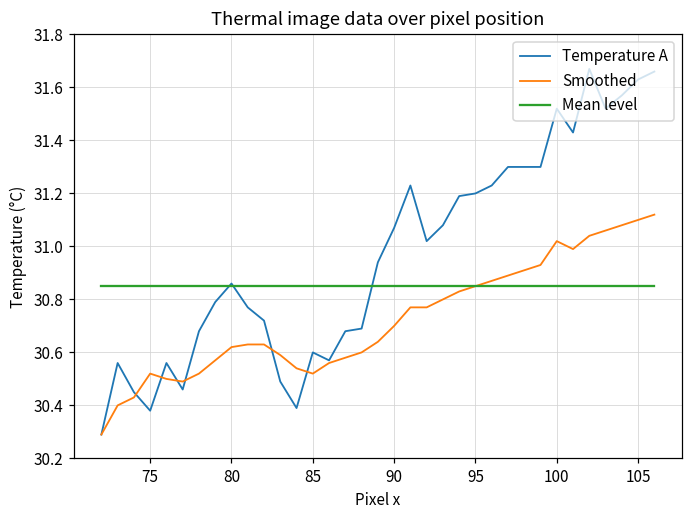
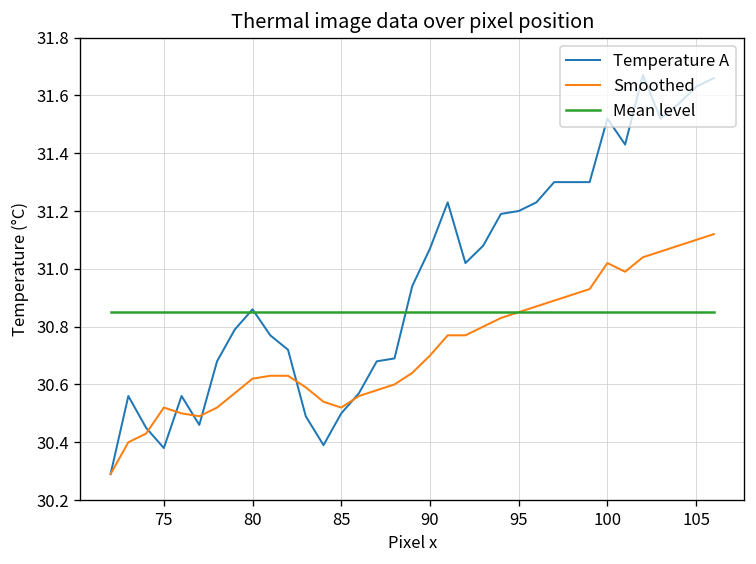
Temperature A, 85: 30.6 -> 30.5
